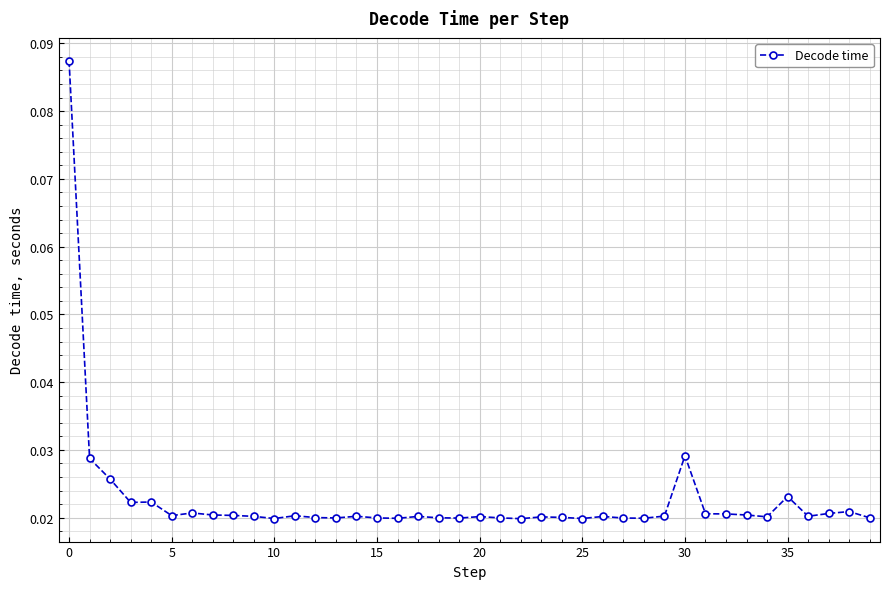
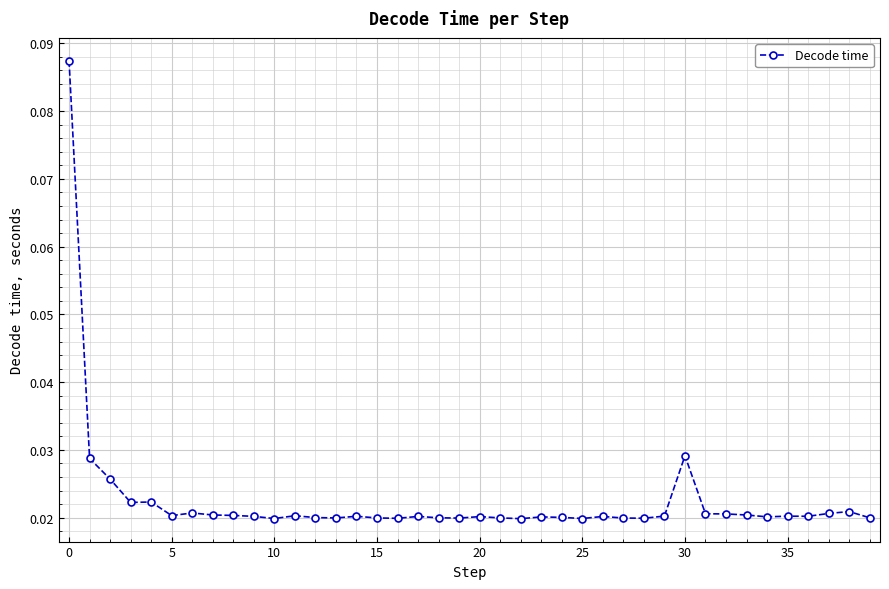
35: 0.023 -> 0.020
